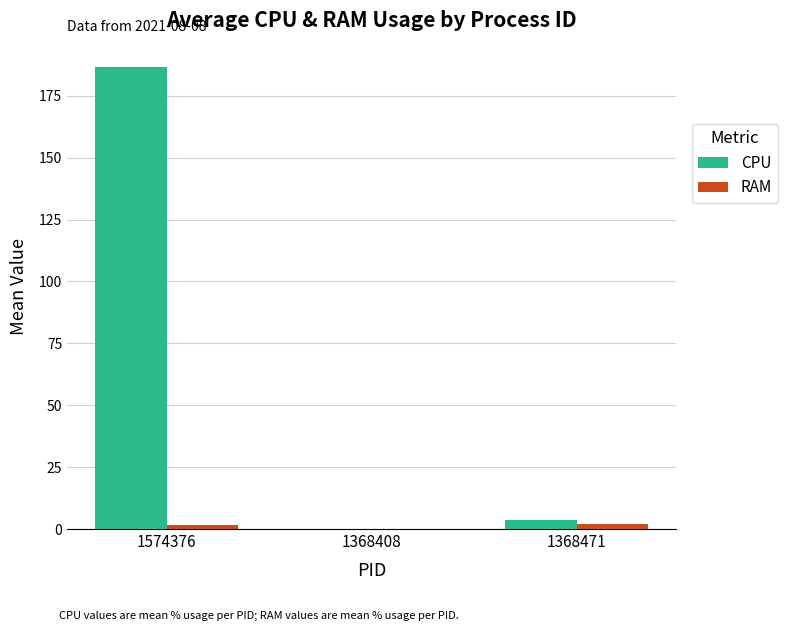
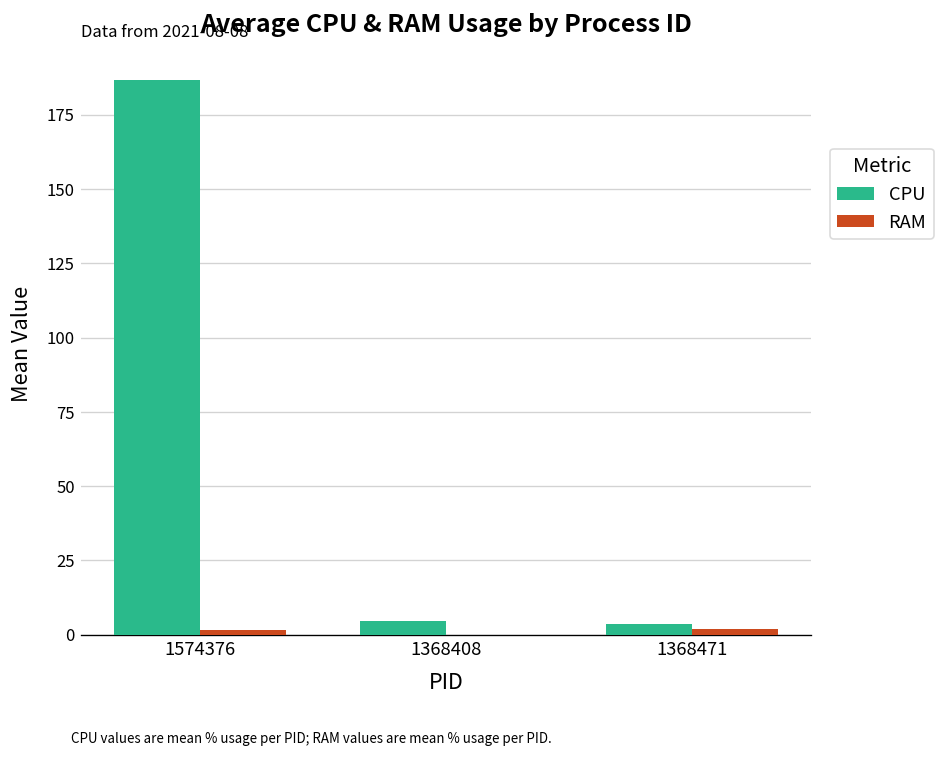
CPU, 1368408: 0 -> 5
